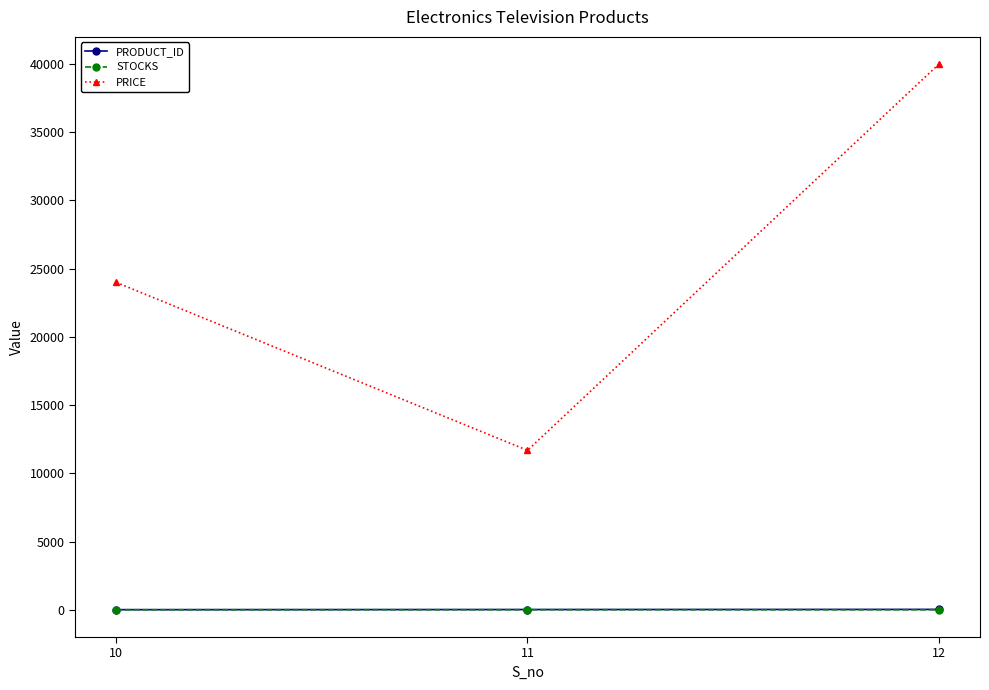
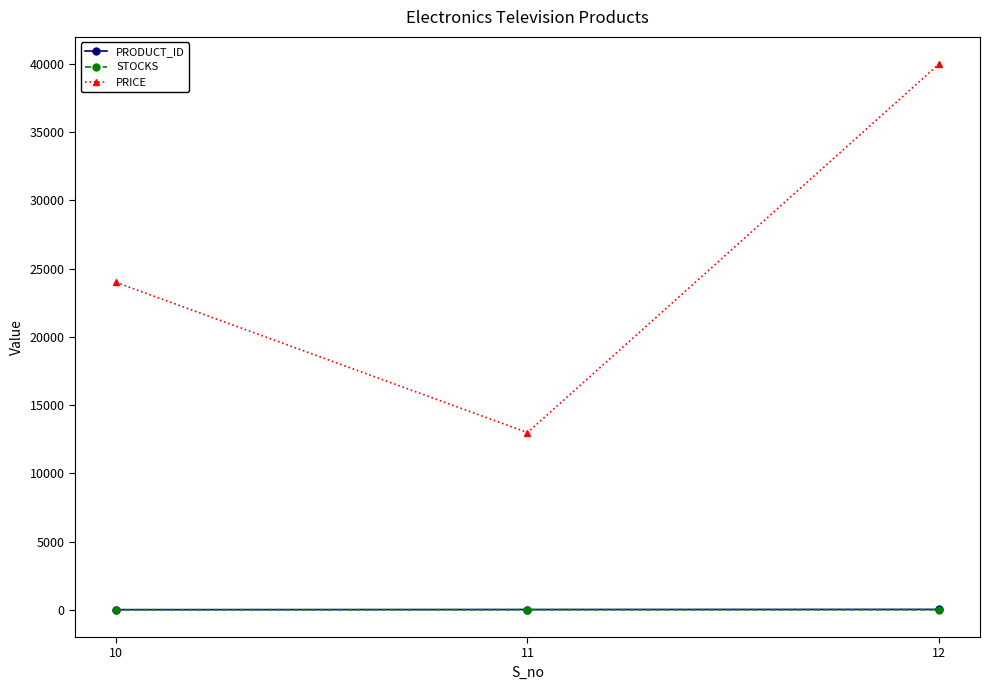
PRICE, 11: 11700 -> 13000
